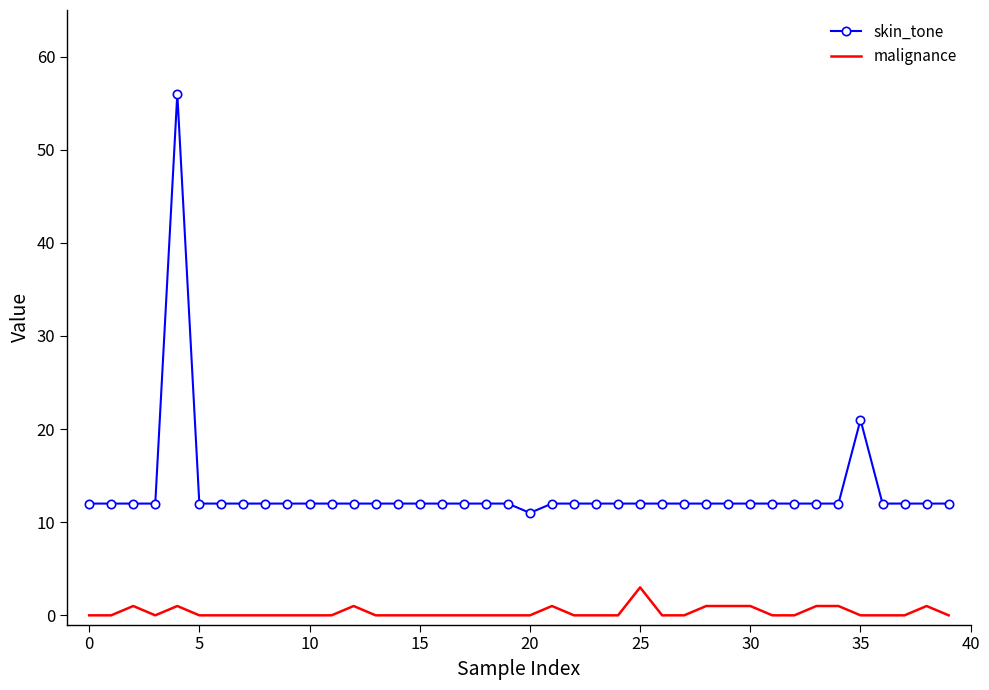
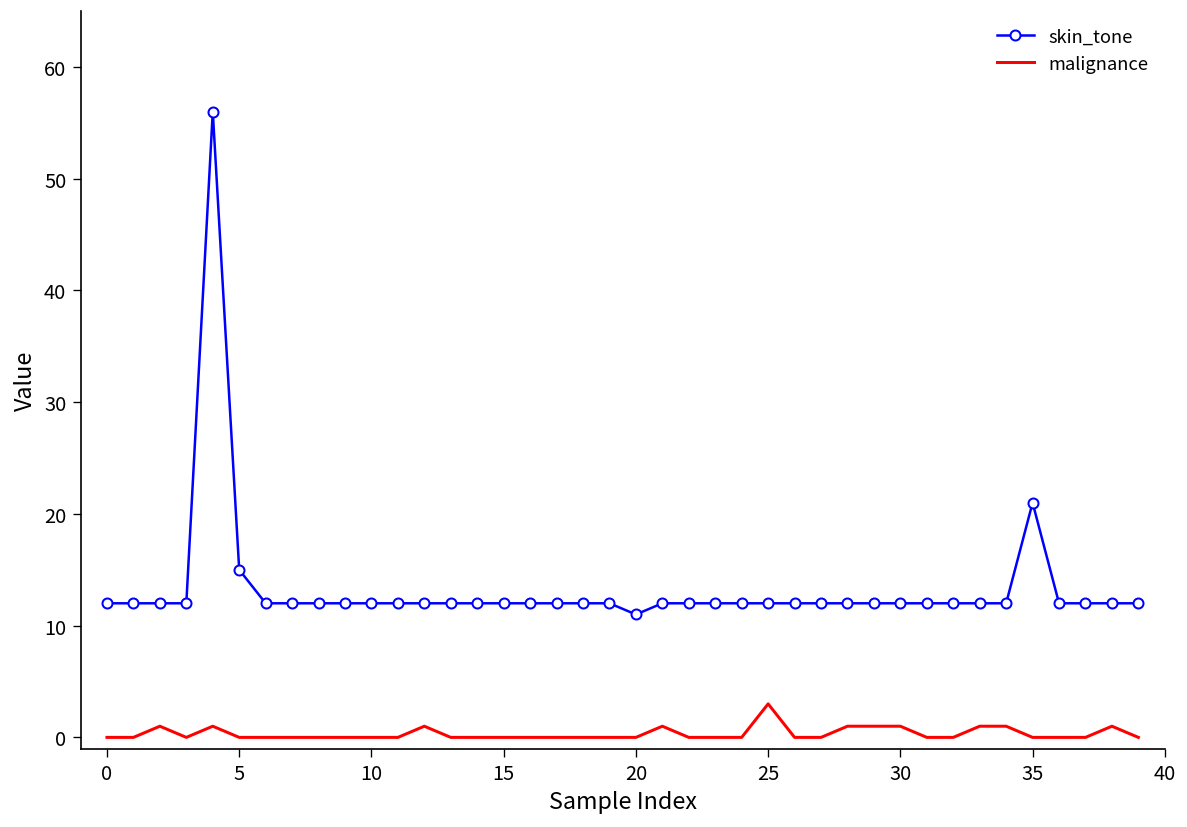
skin_tone, 5: 12 -> 15
